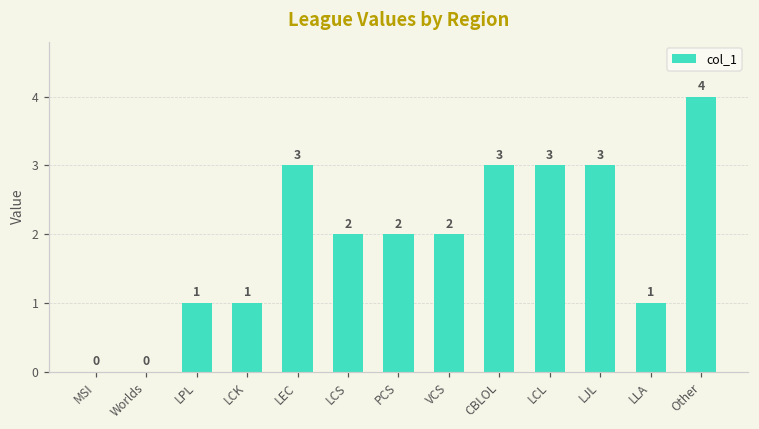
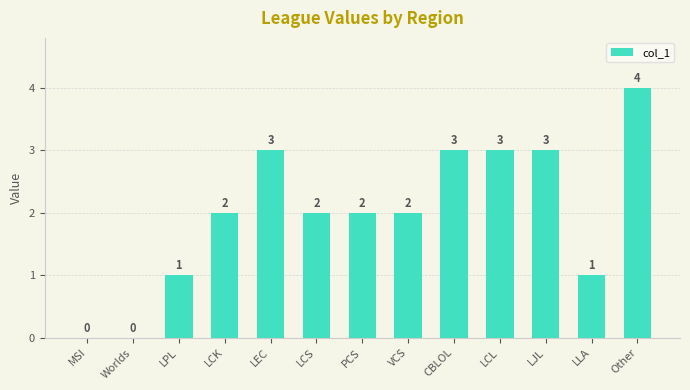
LCK: 1 -> 2
